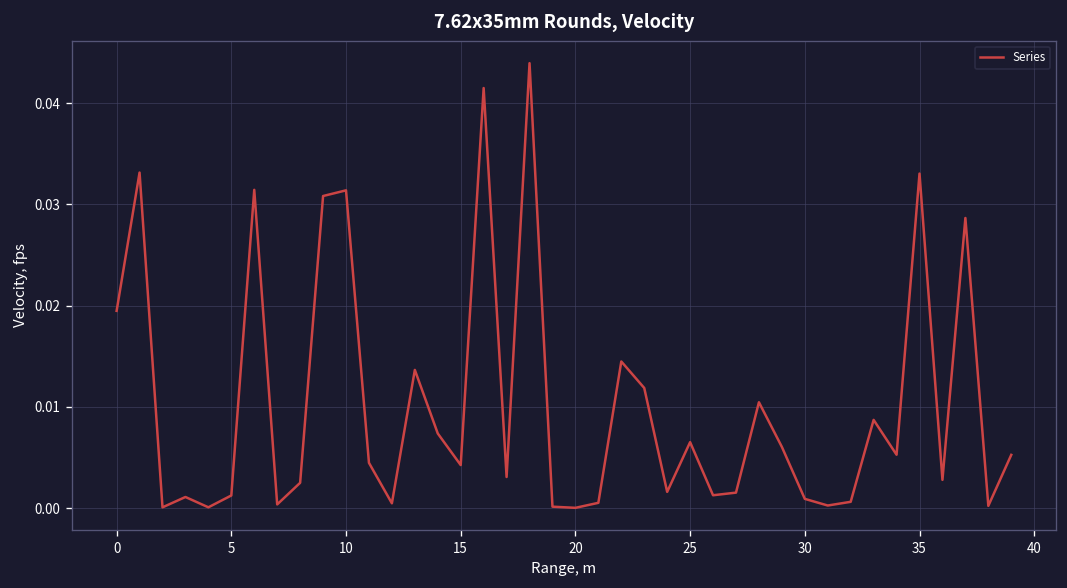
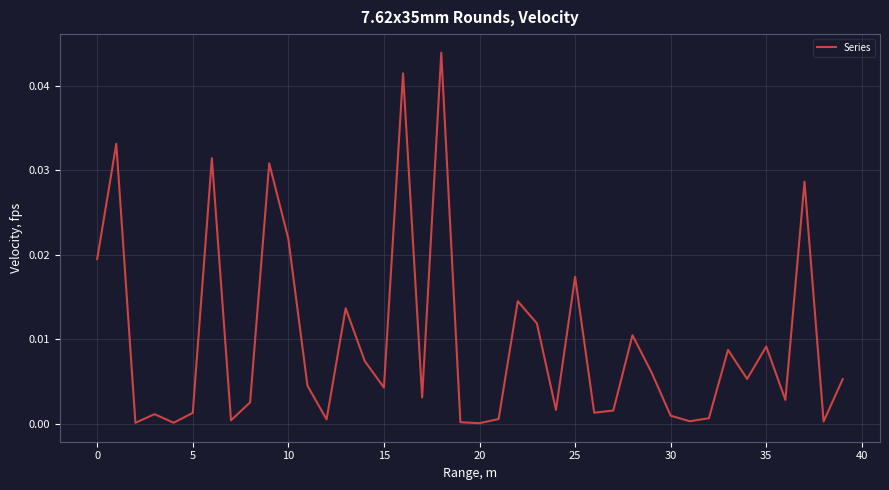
10: 0.031 -> 0.022
25: 0.007 -> 0.017
35: 0.033 -> 0.009
